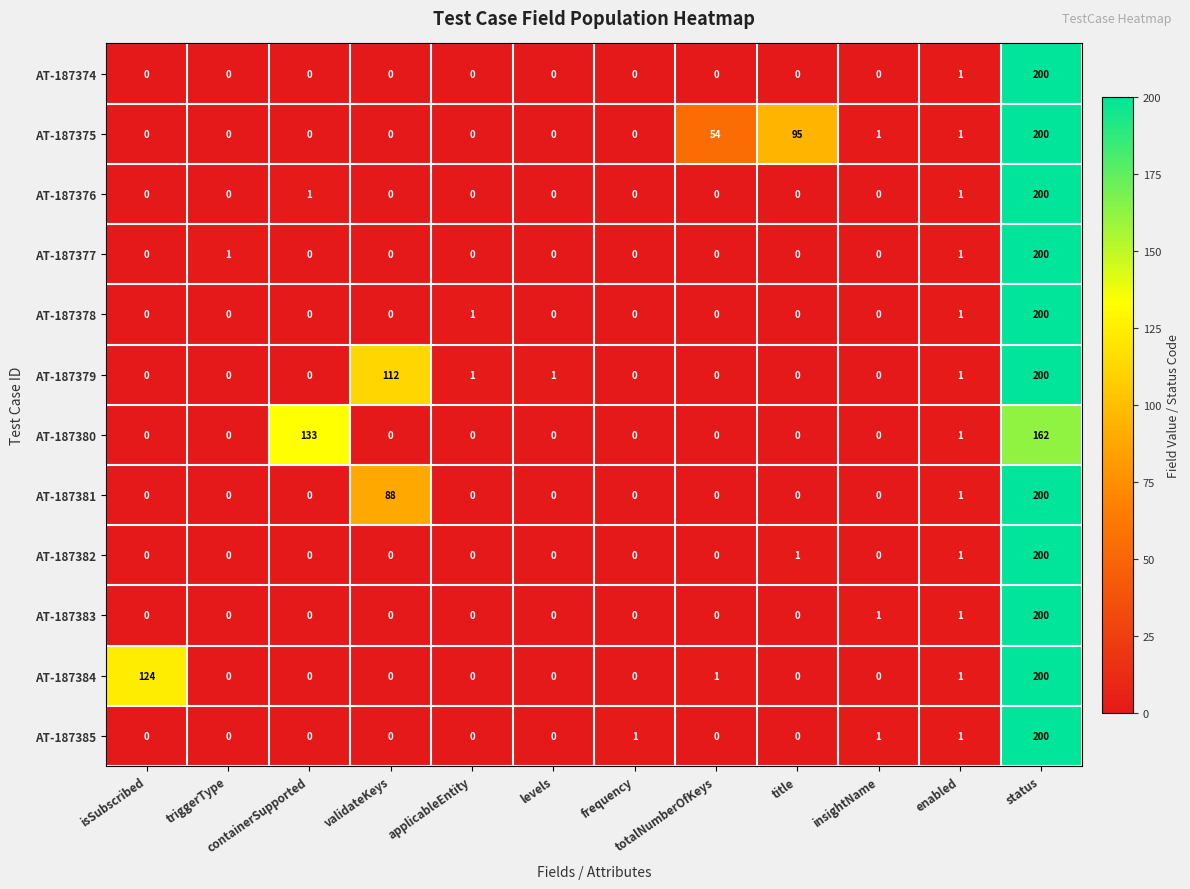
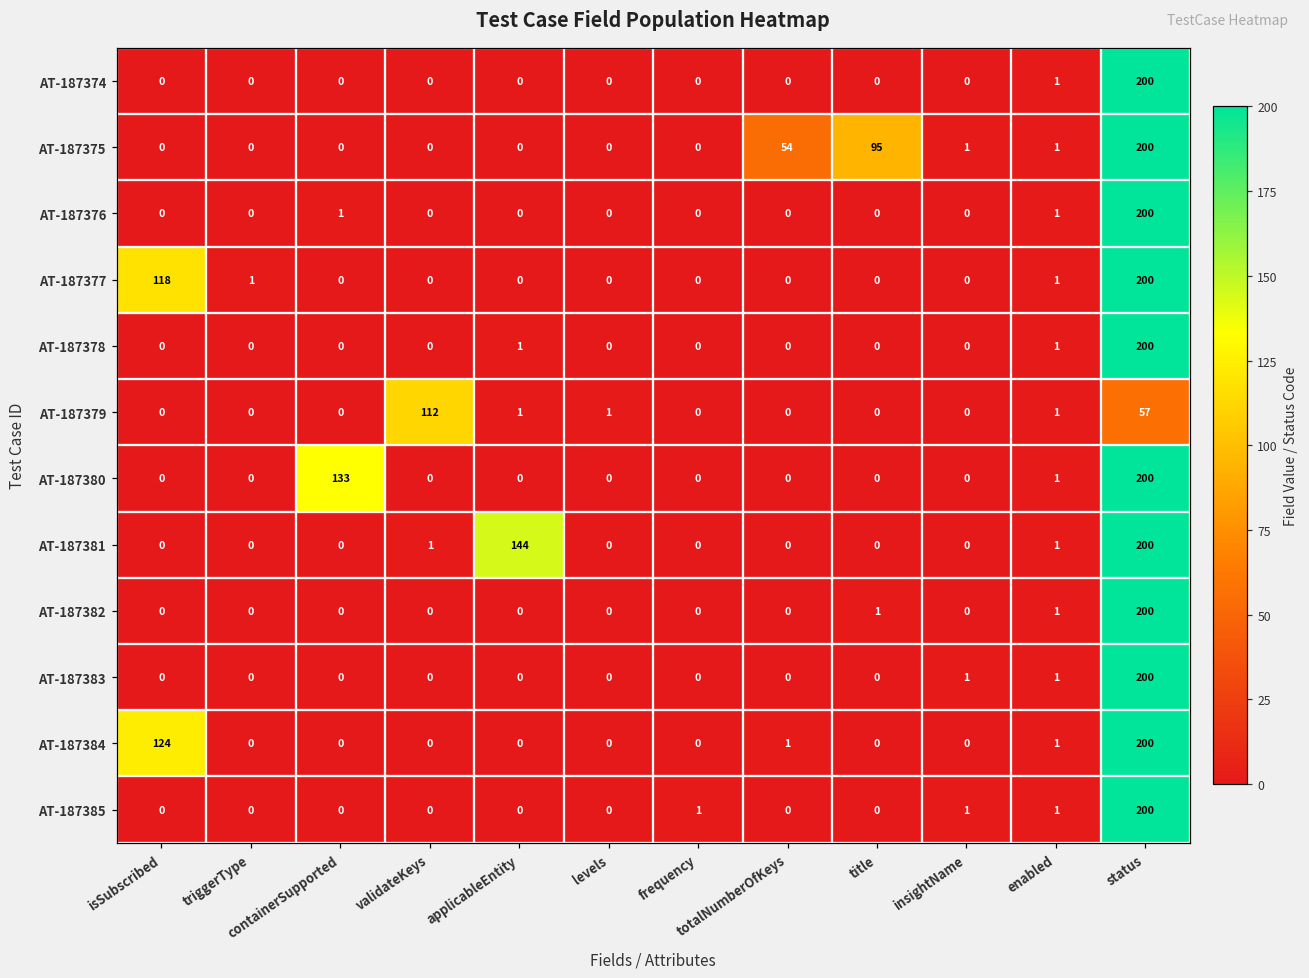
AT-187377, isSubscribed: 0 -> 118
AT-187379, status: 200 -> 57
AT-187380, status: 162 -> 200
AT-187381, validateKeys: 88 -> 1
AT-187381, applicableEntity: 0 -> 144
